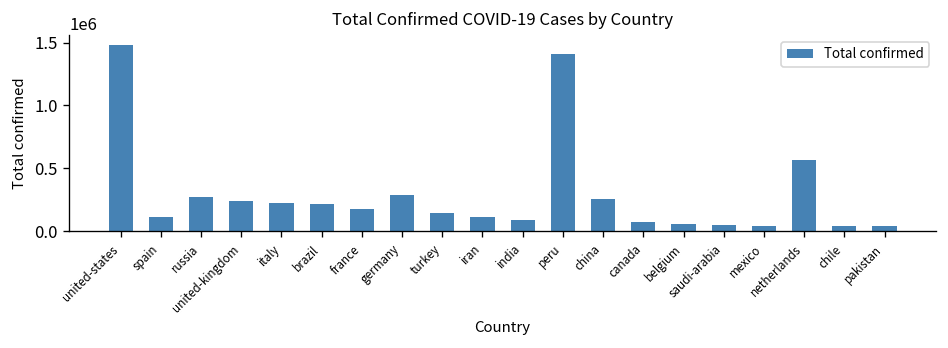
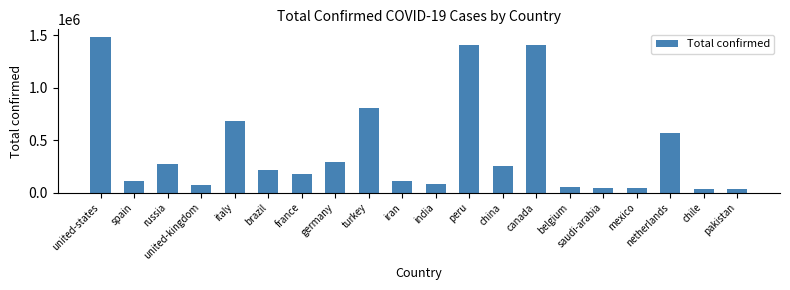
united-kingdom: 240000 -> 80000
italy: 220000 -> 680000
turkey: 150000 -> 810000
canada: 80000 -> 1410000
